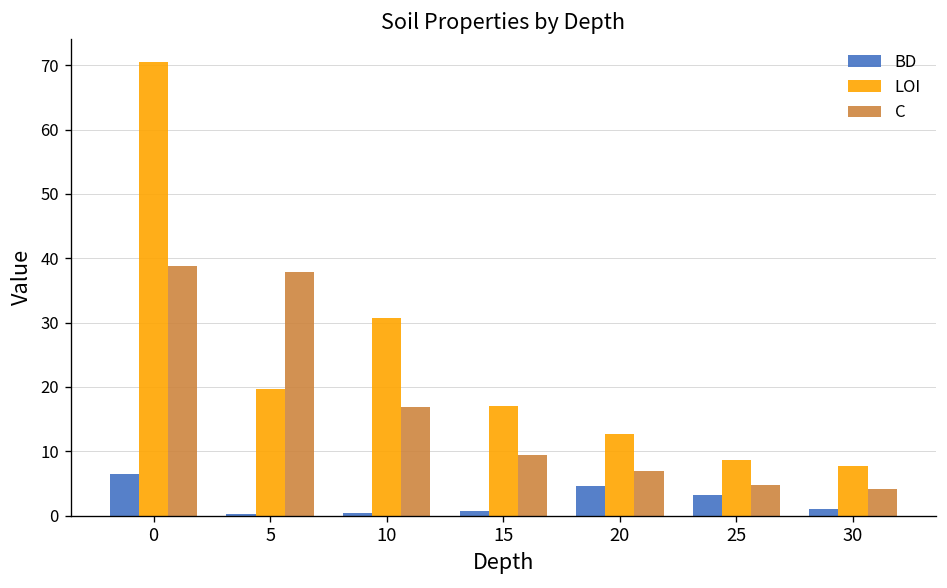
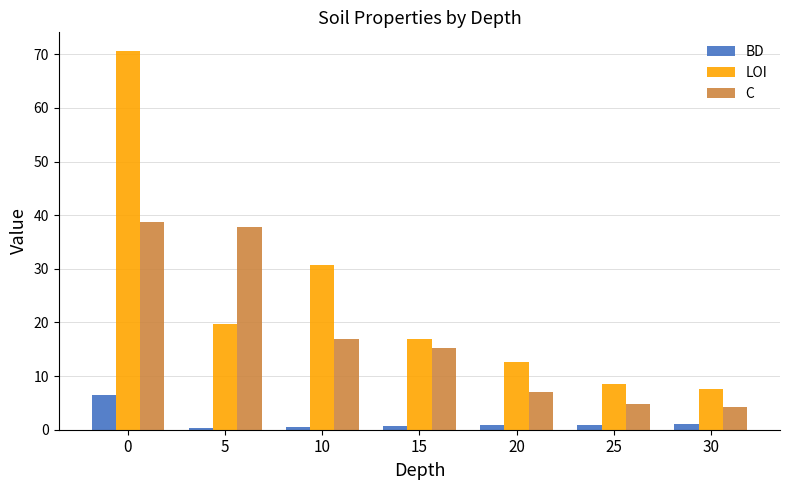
C, 15: 9 -> 15
BD, 20: 5 -> 1
BD, 25: 3 -> 1
